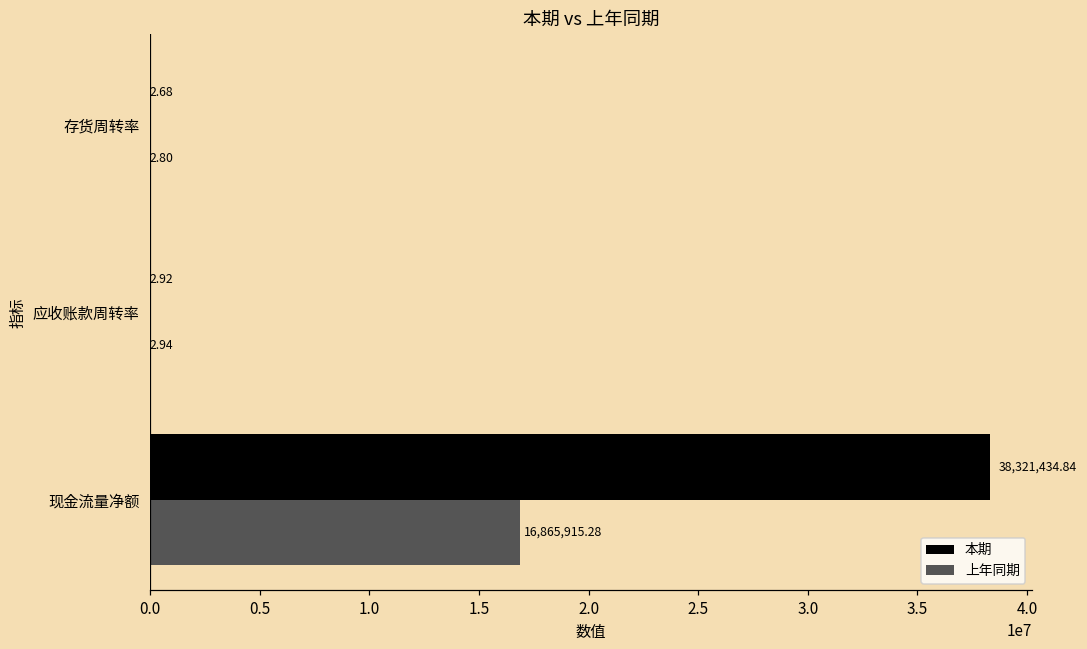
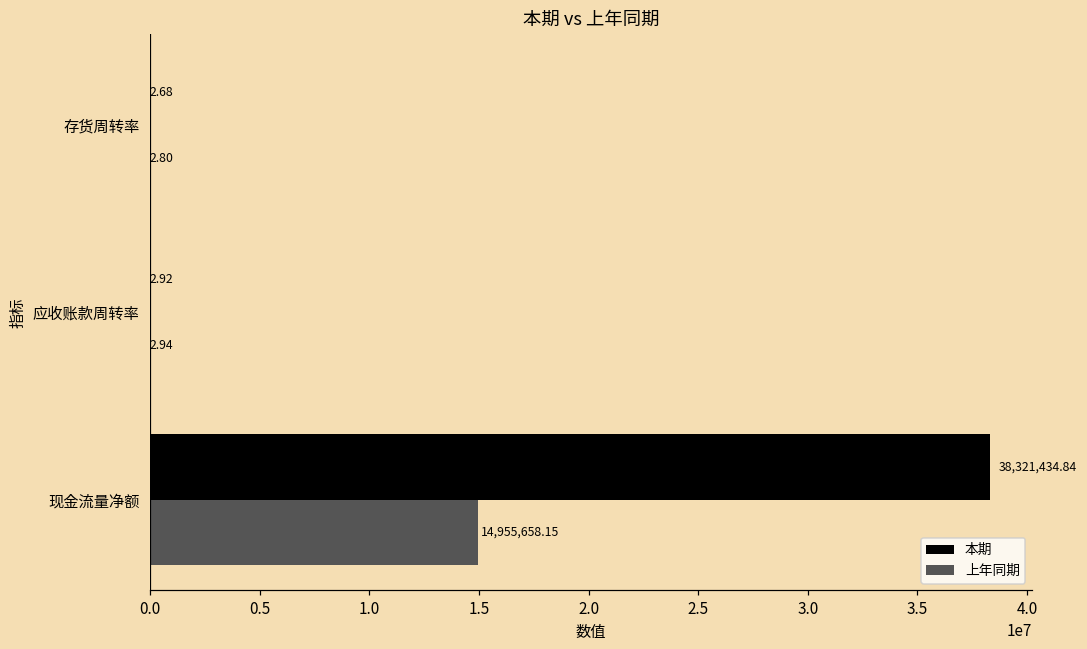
上年同期, 现金流量净额: 16,865,915.28 -> 14,955,658.15
